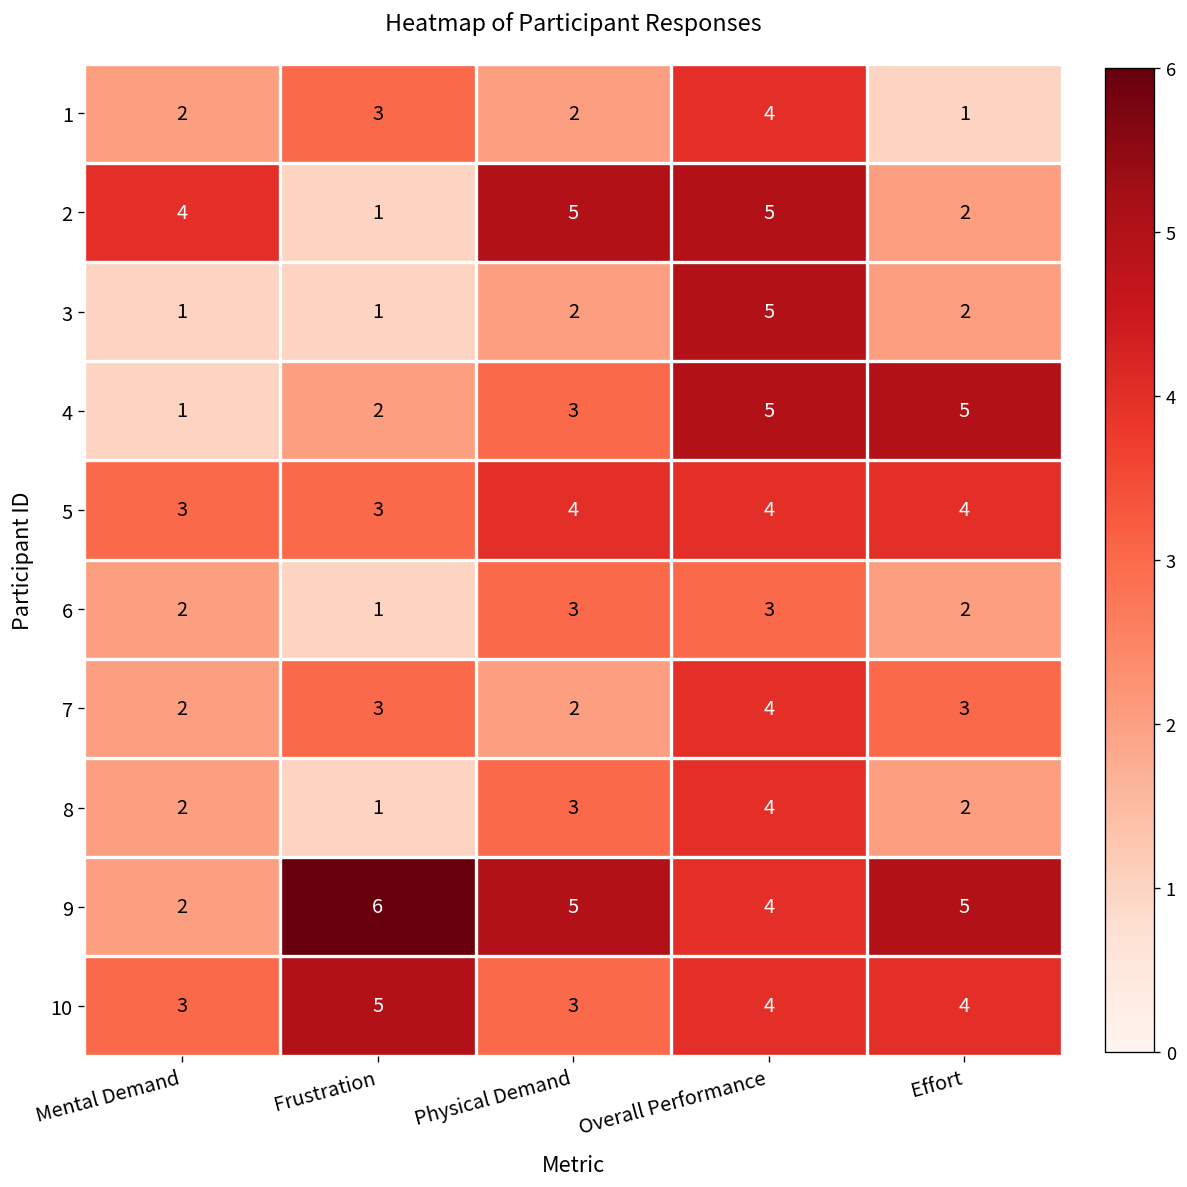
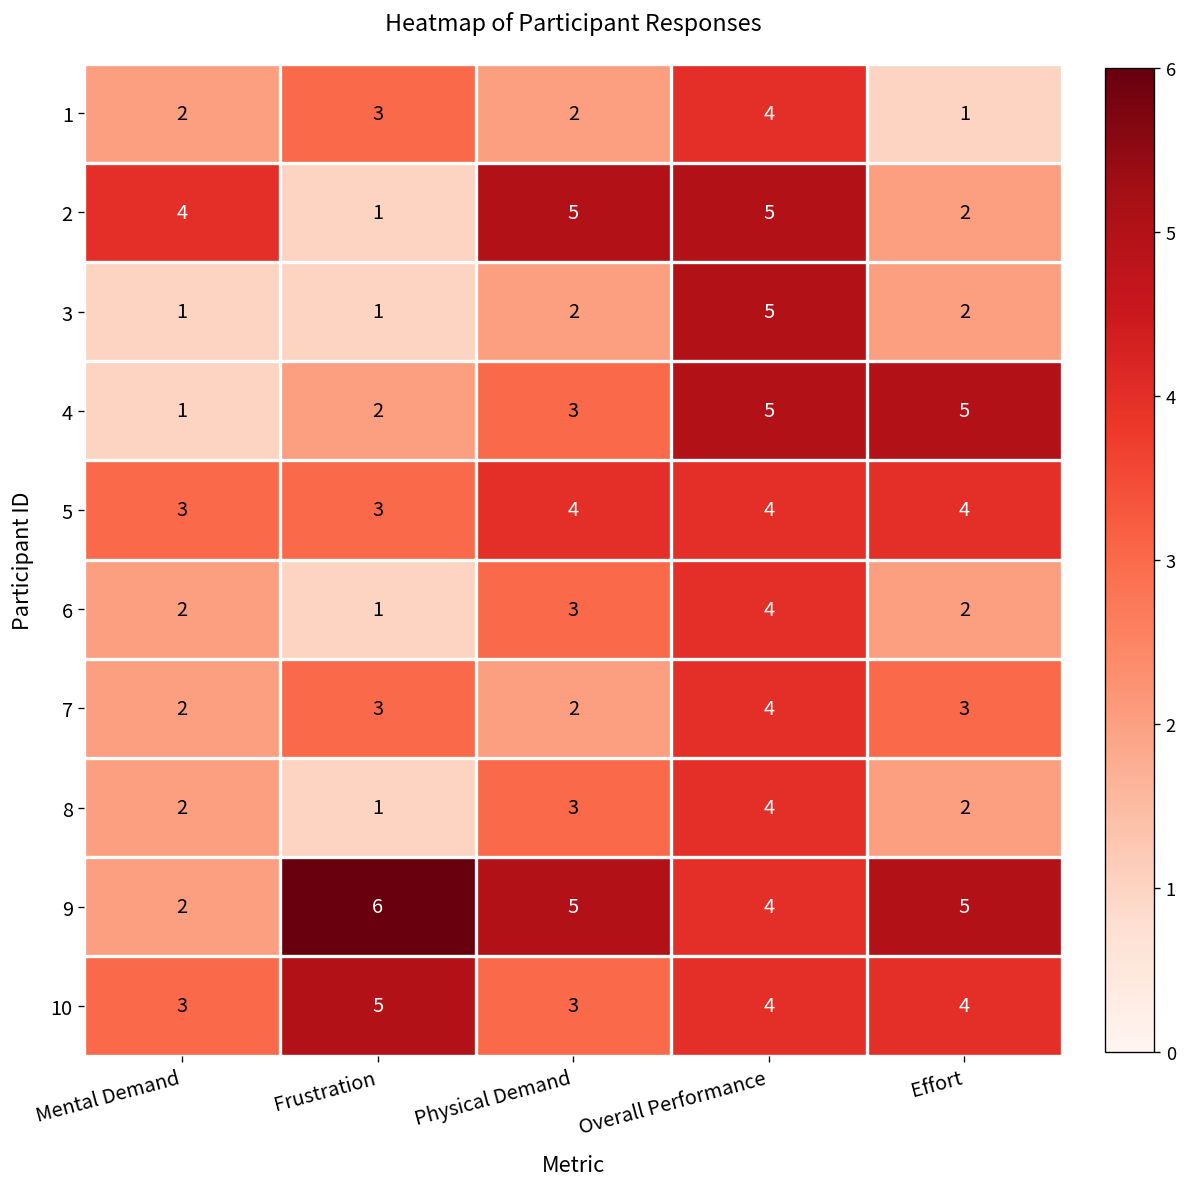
6, Overall Performance: 3 -> 4
